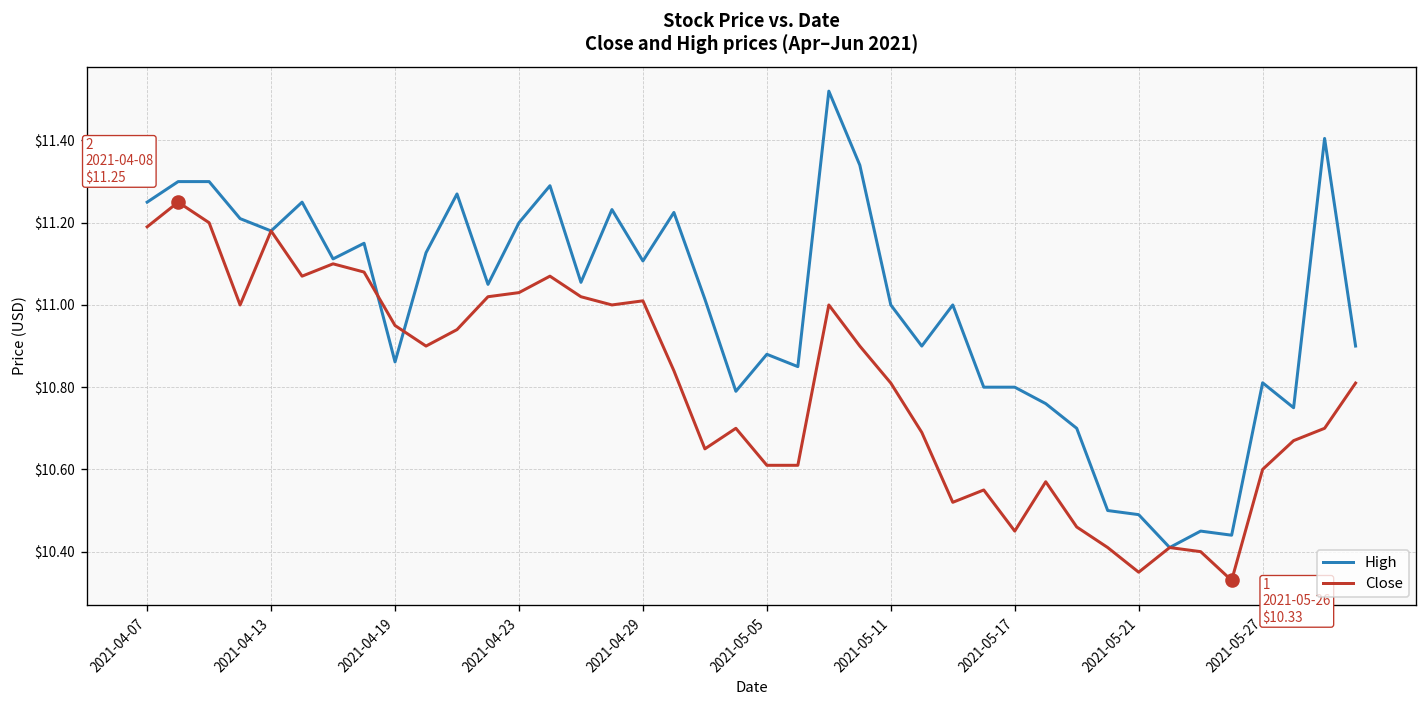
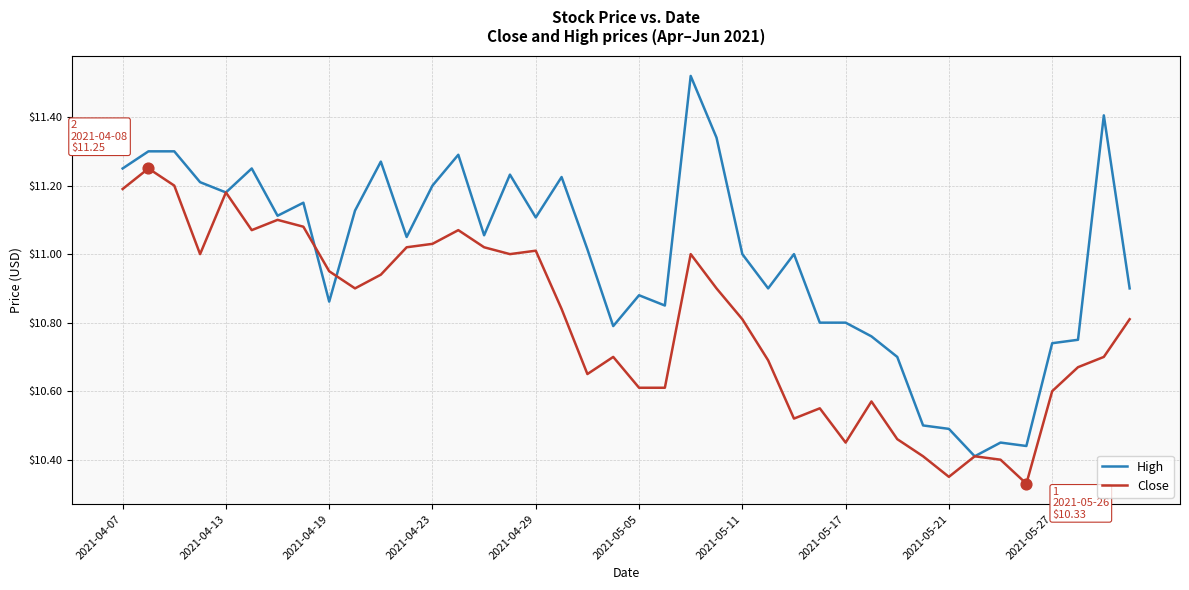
High, 2021-05-27: $10.81 -> $10.74
